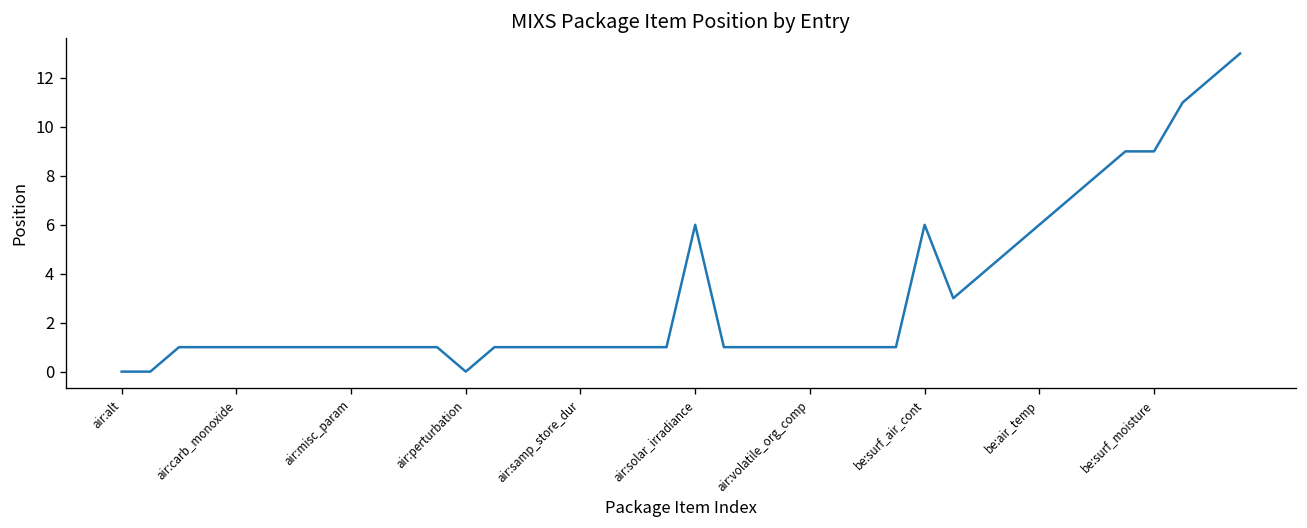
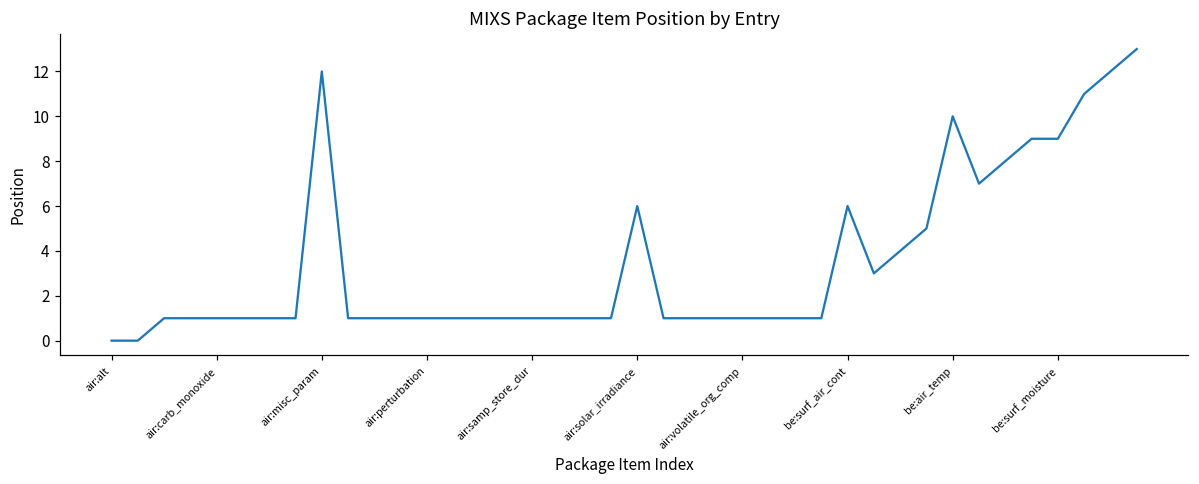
air:misc_param: 1 -> 12
air:perturbation: 0 -> 1
be:air_temp: 6 -> 10
